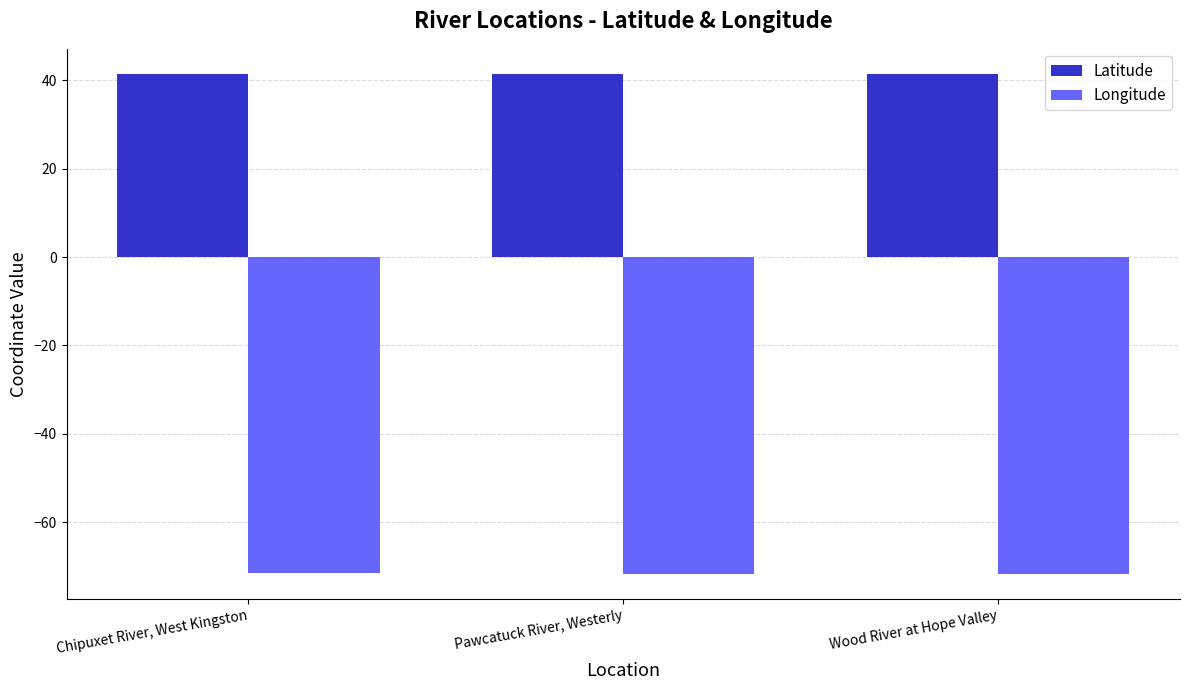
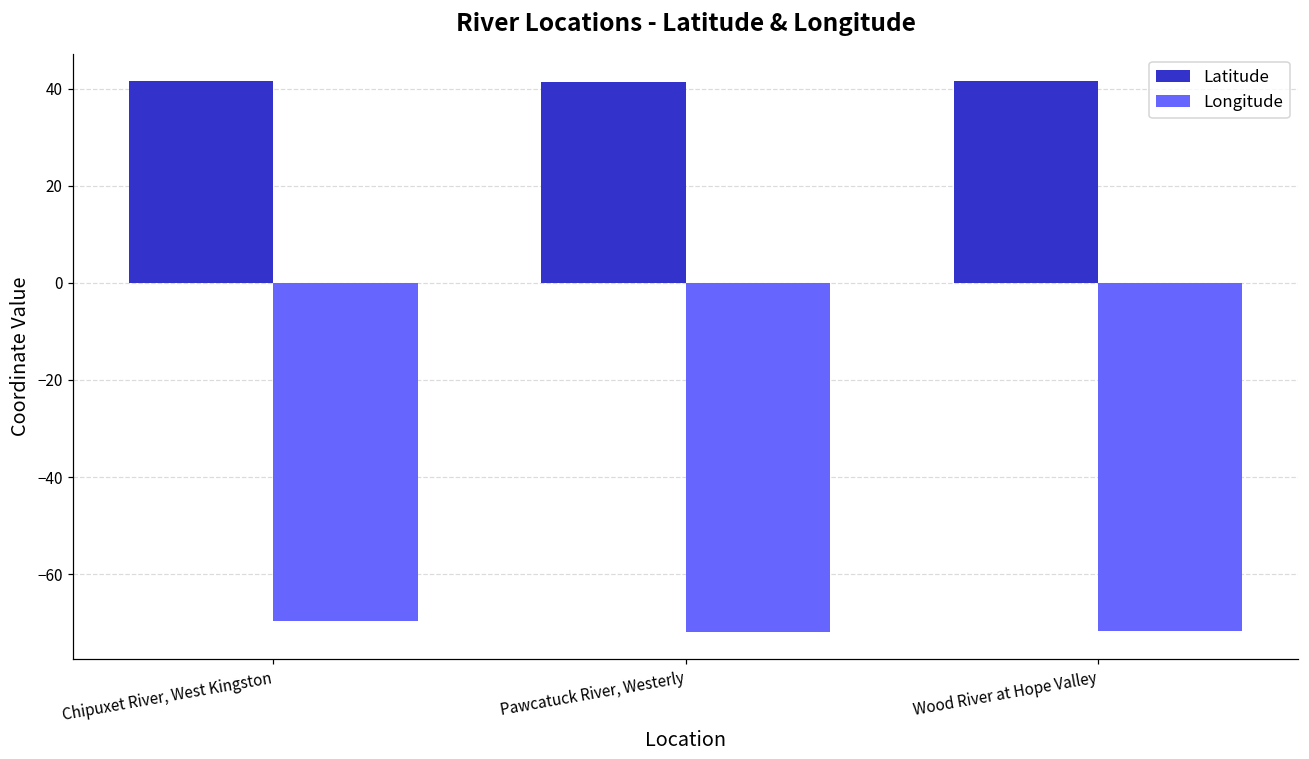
Longitude, Chipuxet River, West Kingston: -72 -> -70
